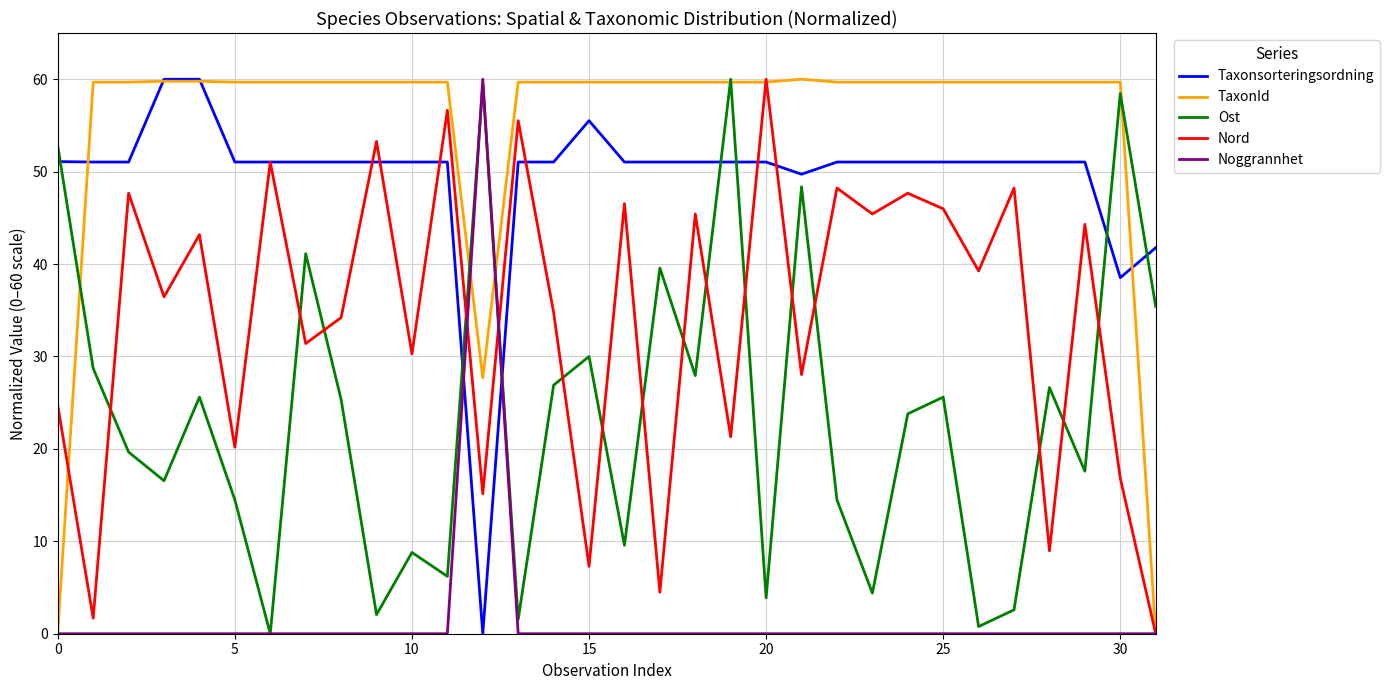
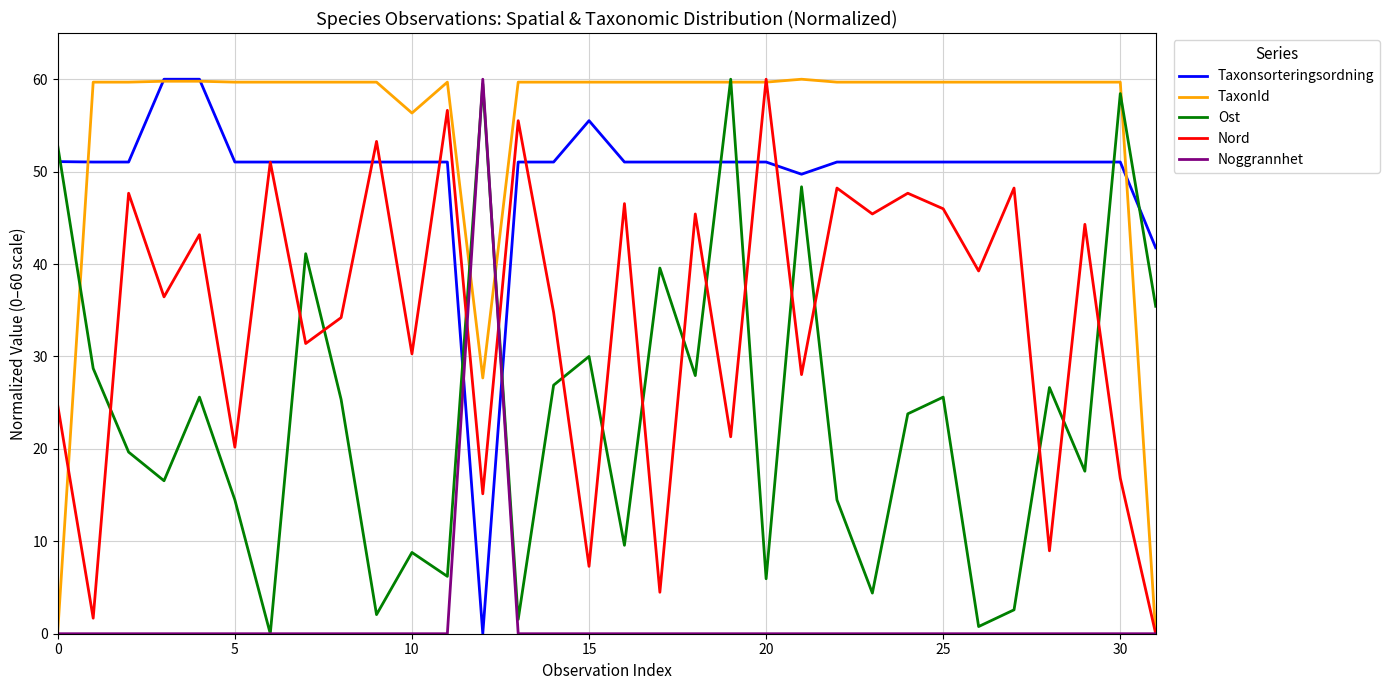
TaxonId, 10: 60 -> 56
Ost, 20: 4 -> 6
Taxonsorteringsordning, 30: 39 -> 51
